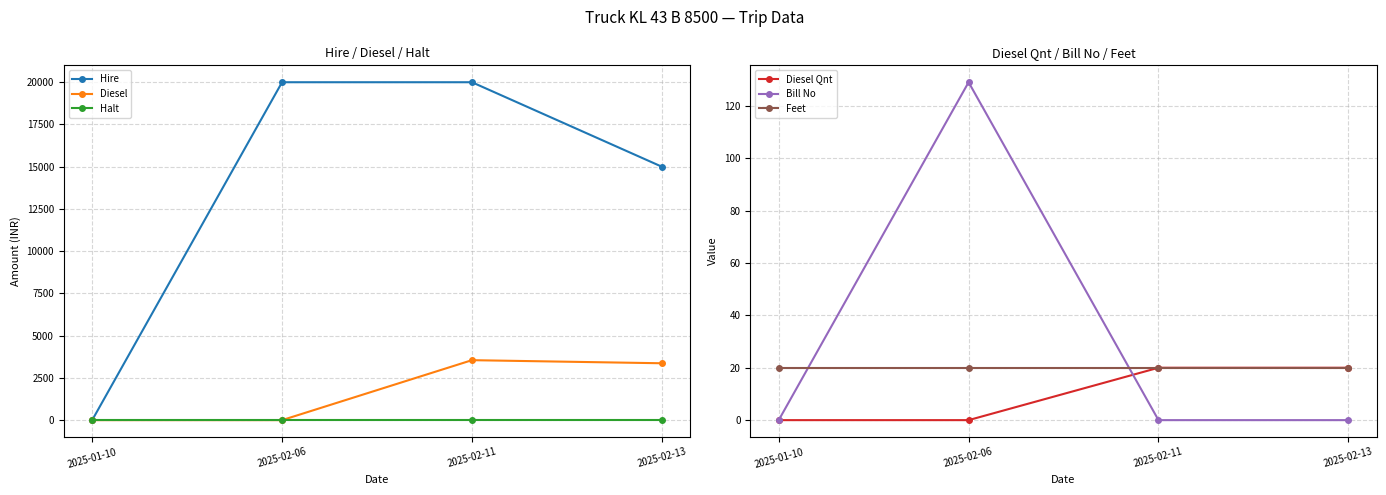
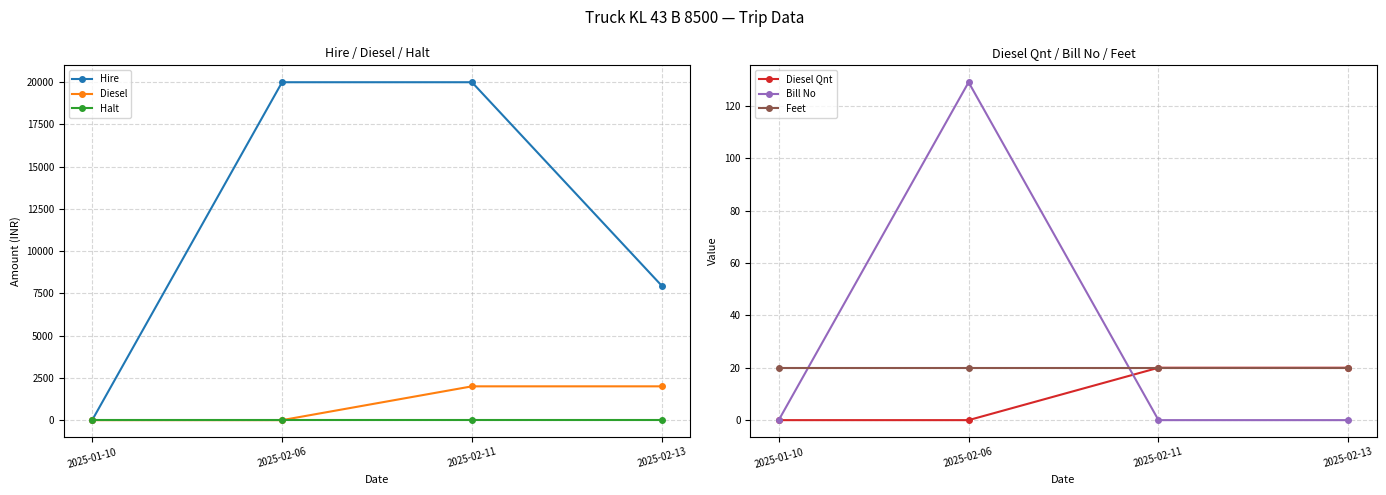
Hire / Diesel / Halt, Diesel, 2025-02-11: 3500 -> 2000
Hire / Diesel / Halt, Hire, 2025-02-13: 15000 -> 7900
Hire / Diesel / Halt, Diesel, 2025-02-13: 3400 -> 2000
